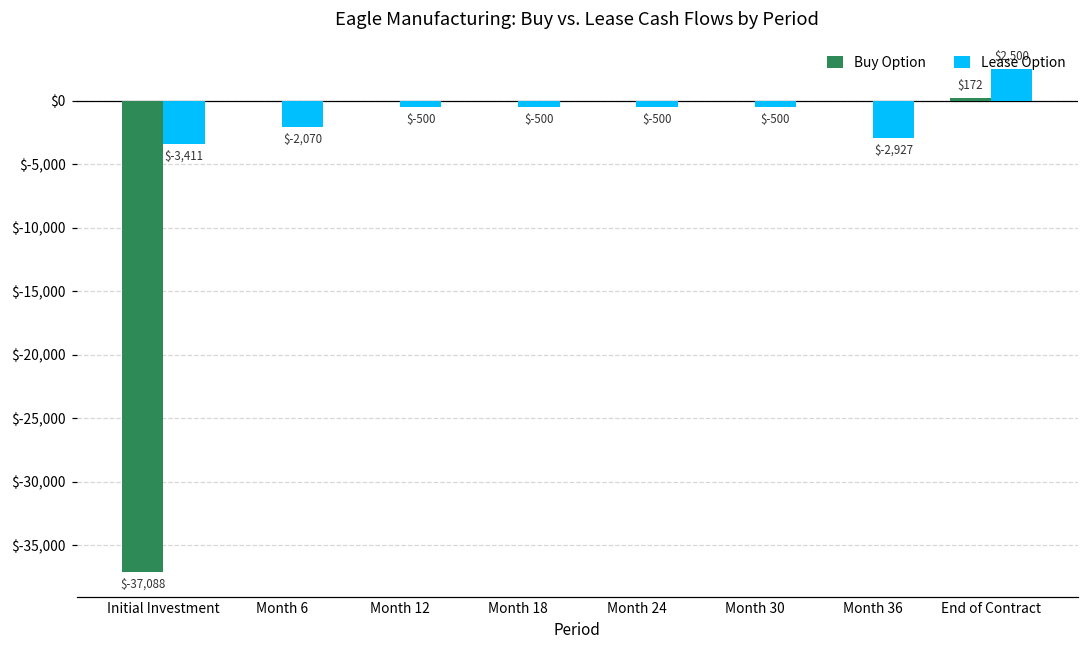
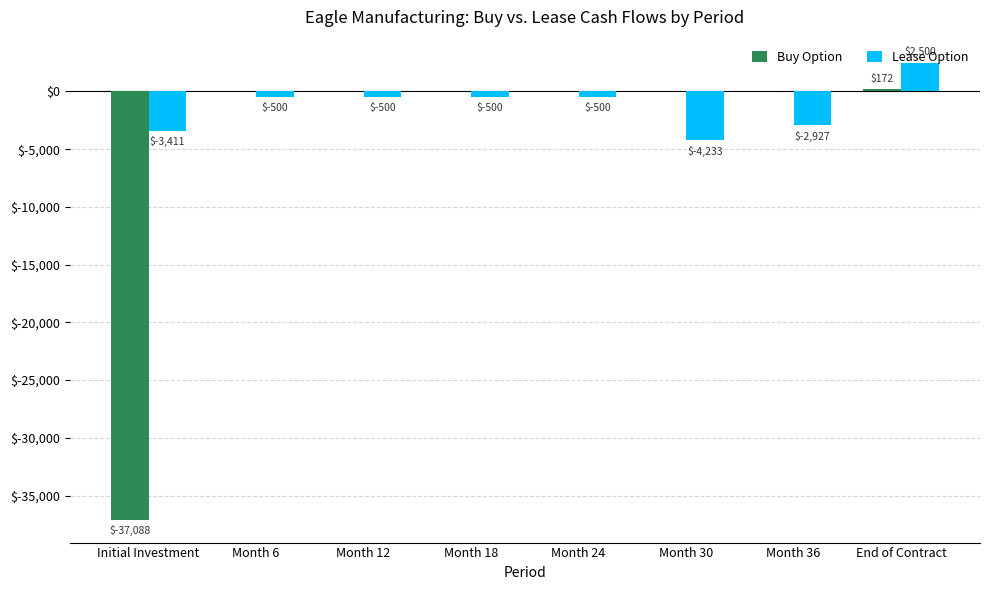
Lease Option, Month 6: $-2,070 -> $-500
Lease Option, Month 30: $-500 -> $-4,233
